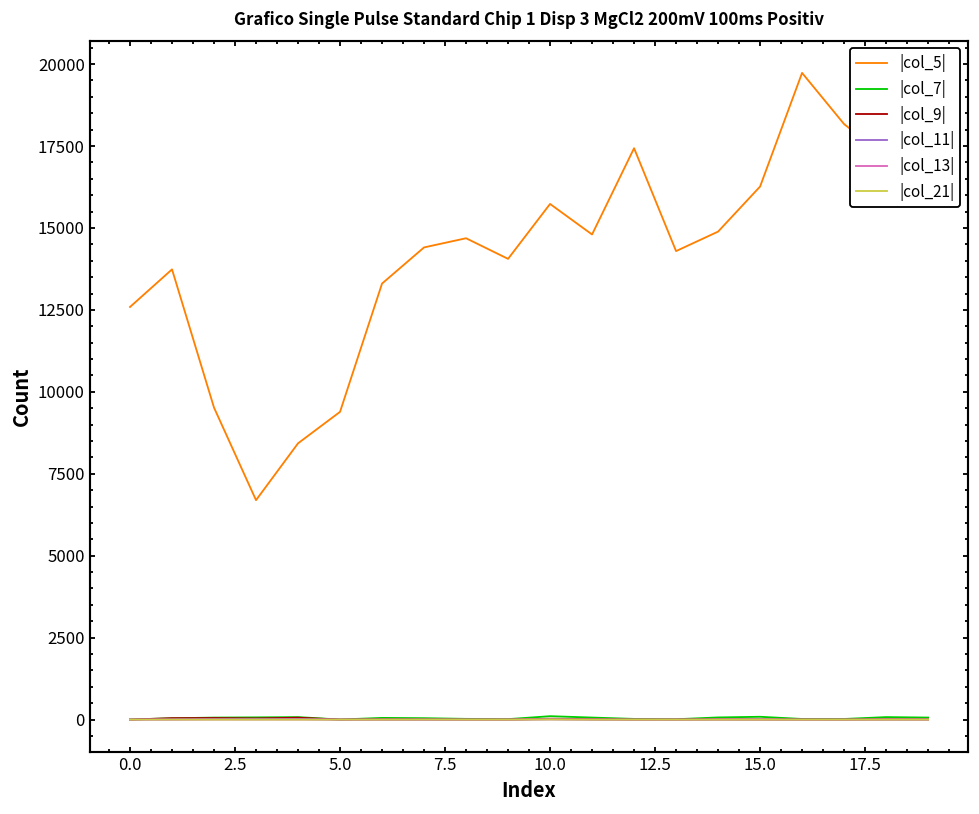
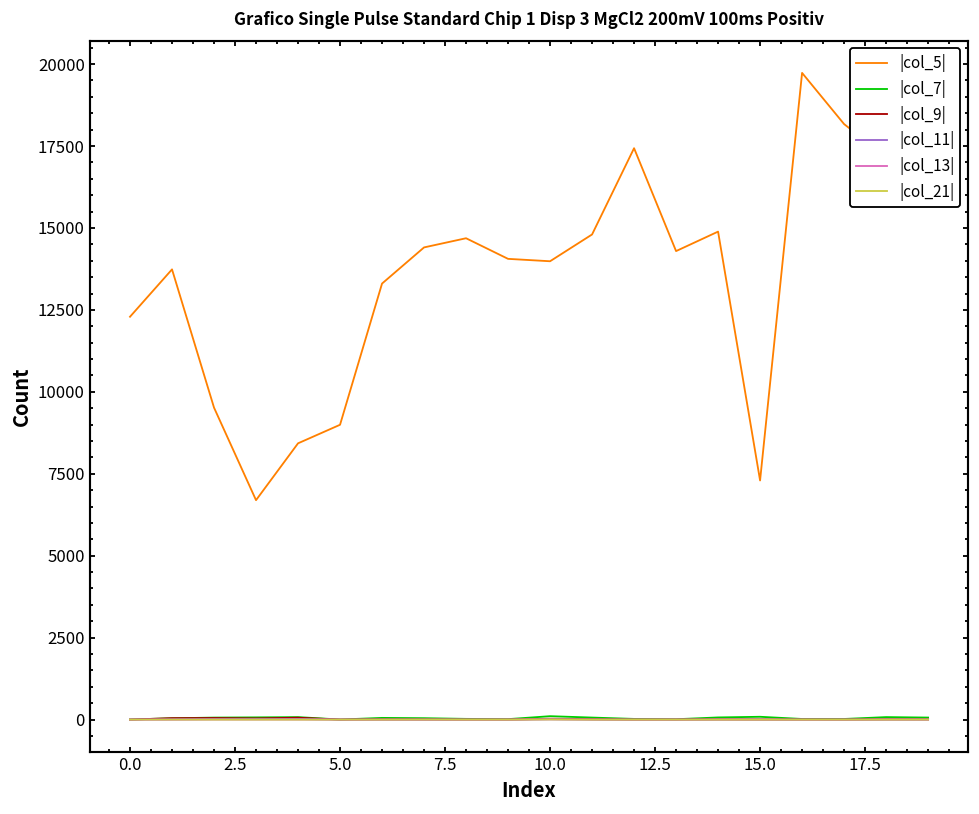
|col_5|, 0.0: 12600 -> 12300
|col_5|, 5.0: 9400 -> 9000
|col_5|, 10.0: 15700 -> 14000
|col_5|, 15.0: 16300 -> 7300
